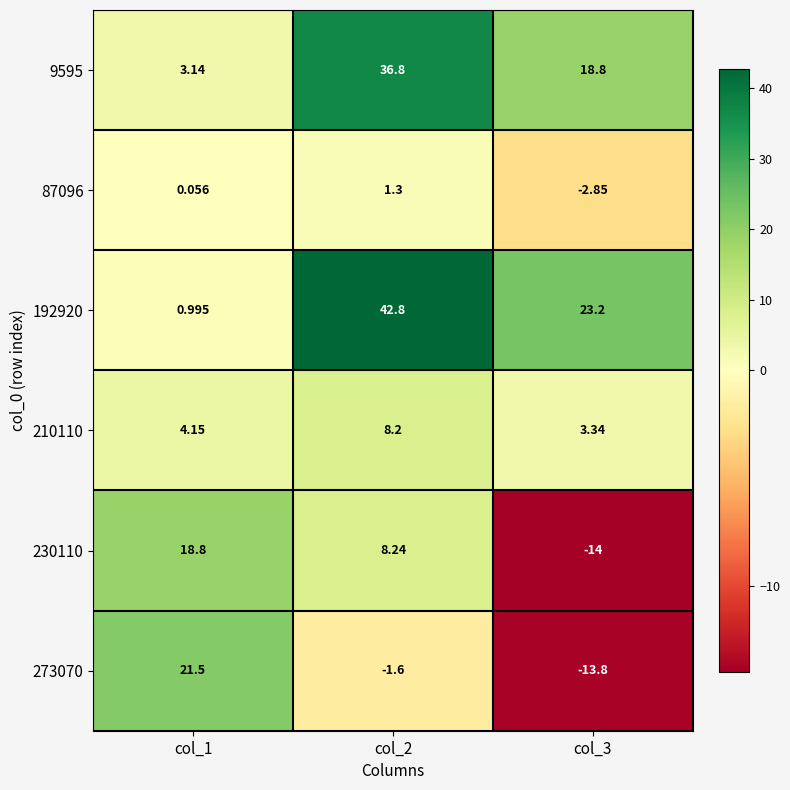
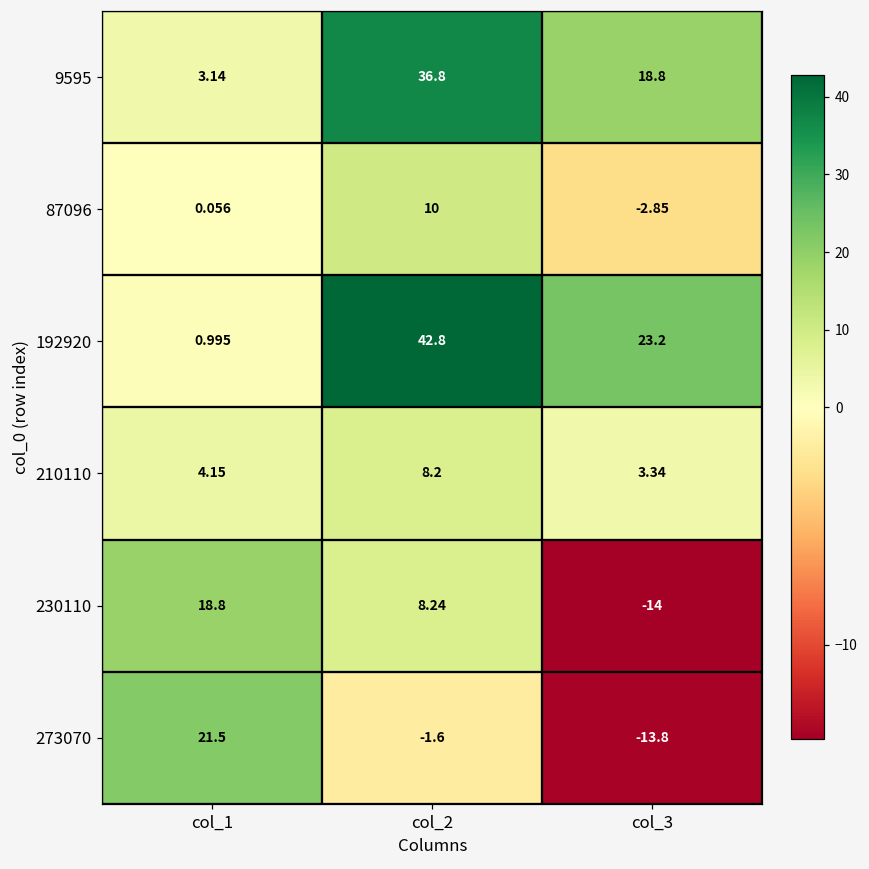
87096, col_2: 1.3 -> 10
